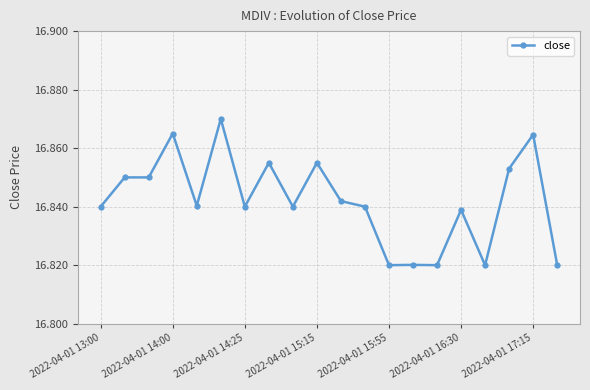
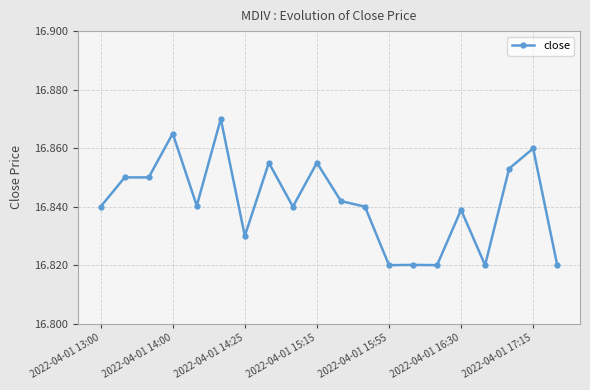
2022-04-01 14:25: 16.84 -> 16.83
2022-04-01 17:15: 16.865 -> 16.860
